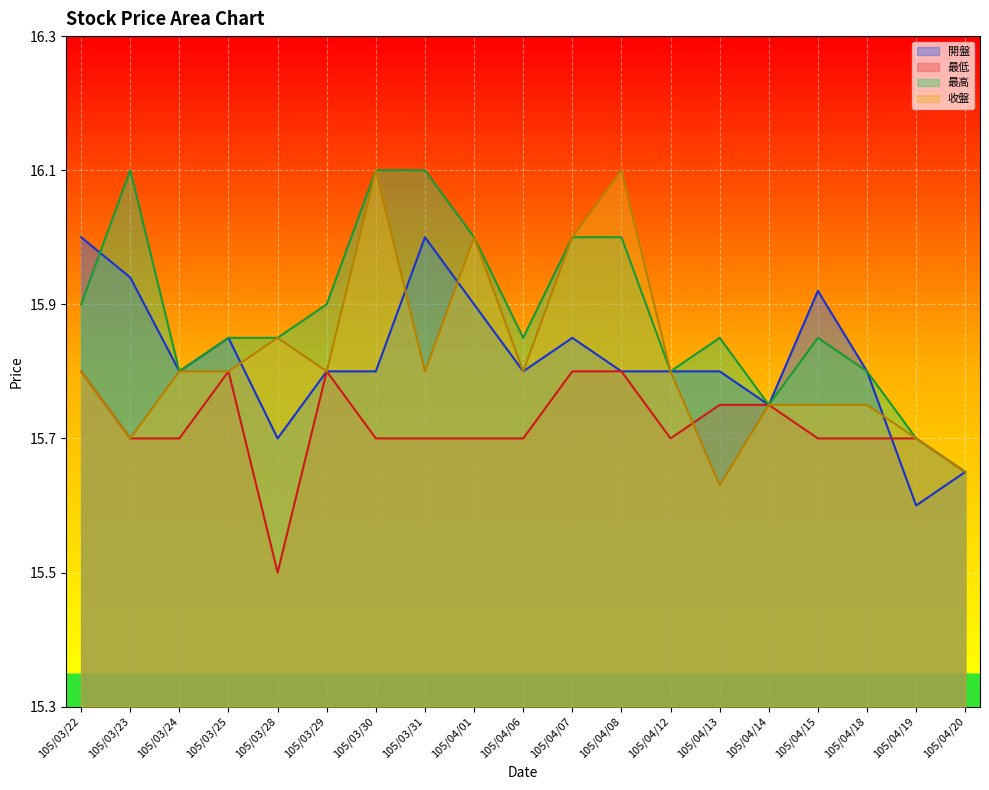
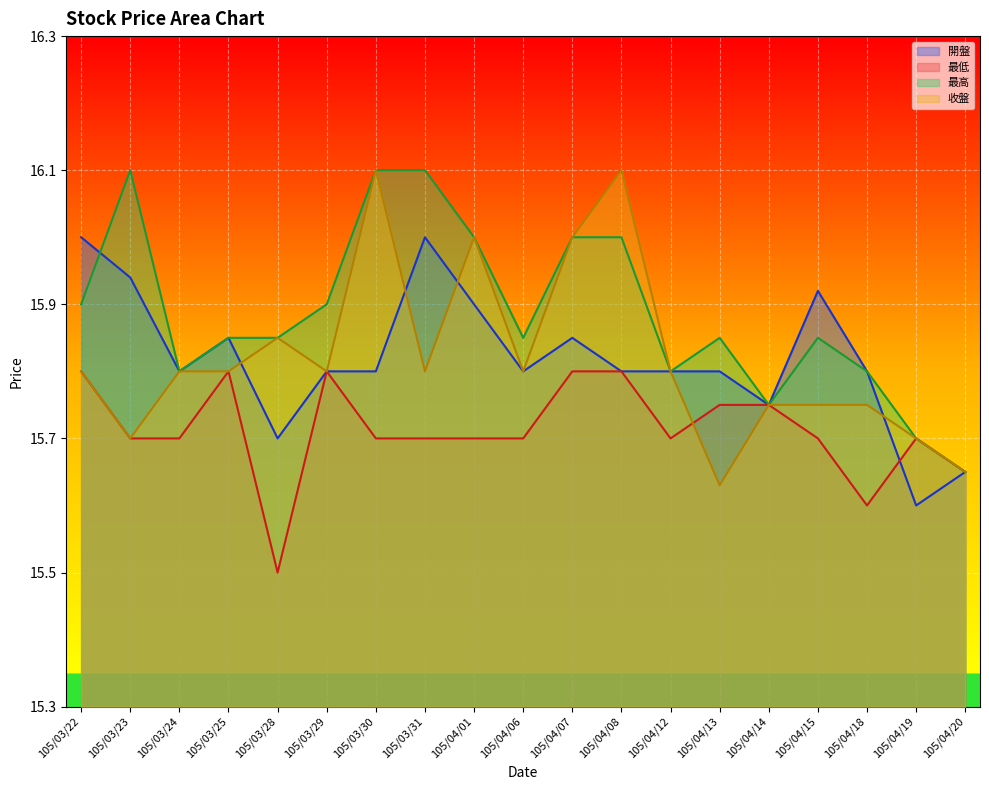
最低, 105/04/18: 15.7 -> 15.6
